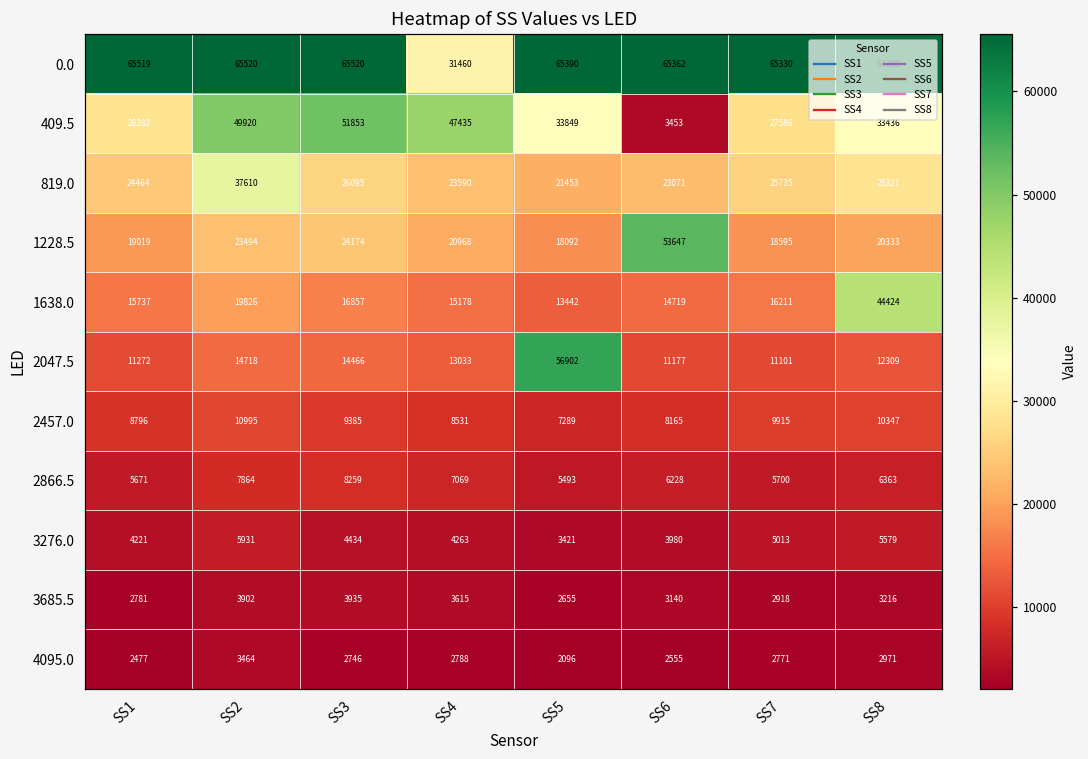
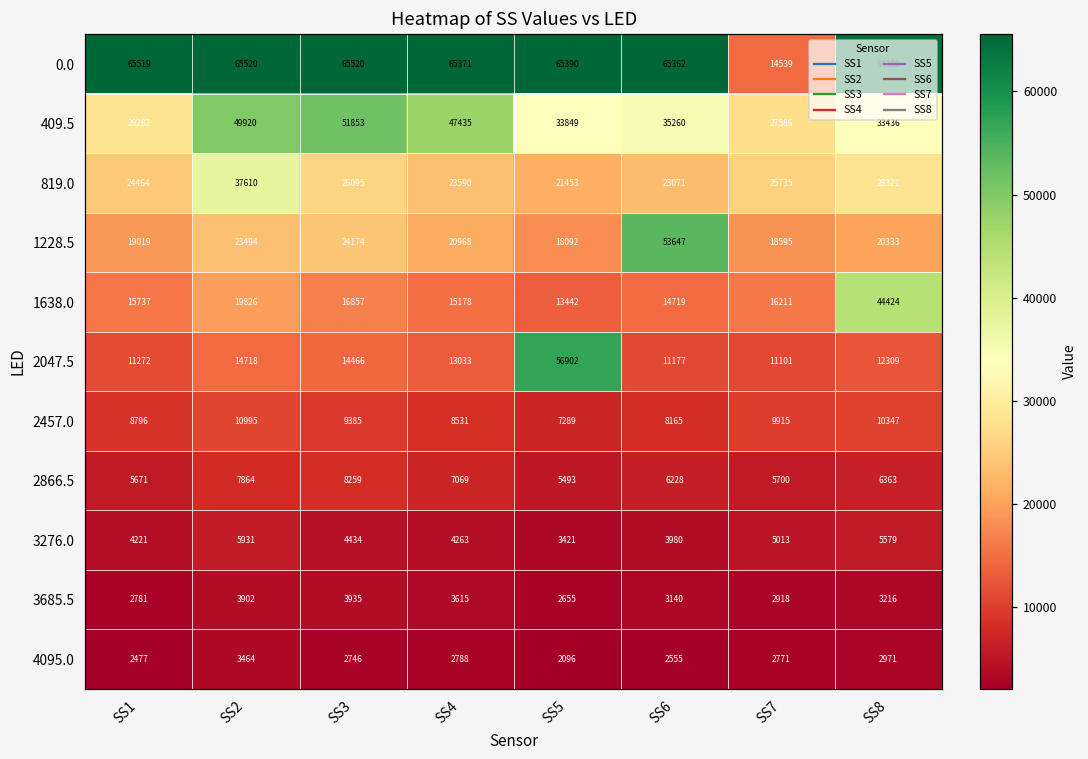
0.0, SS4: 31460 -> 65371
0.0, SS7: 65330 -> 14539
409.5, SS6: 3453 -> 35260
